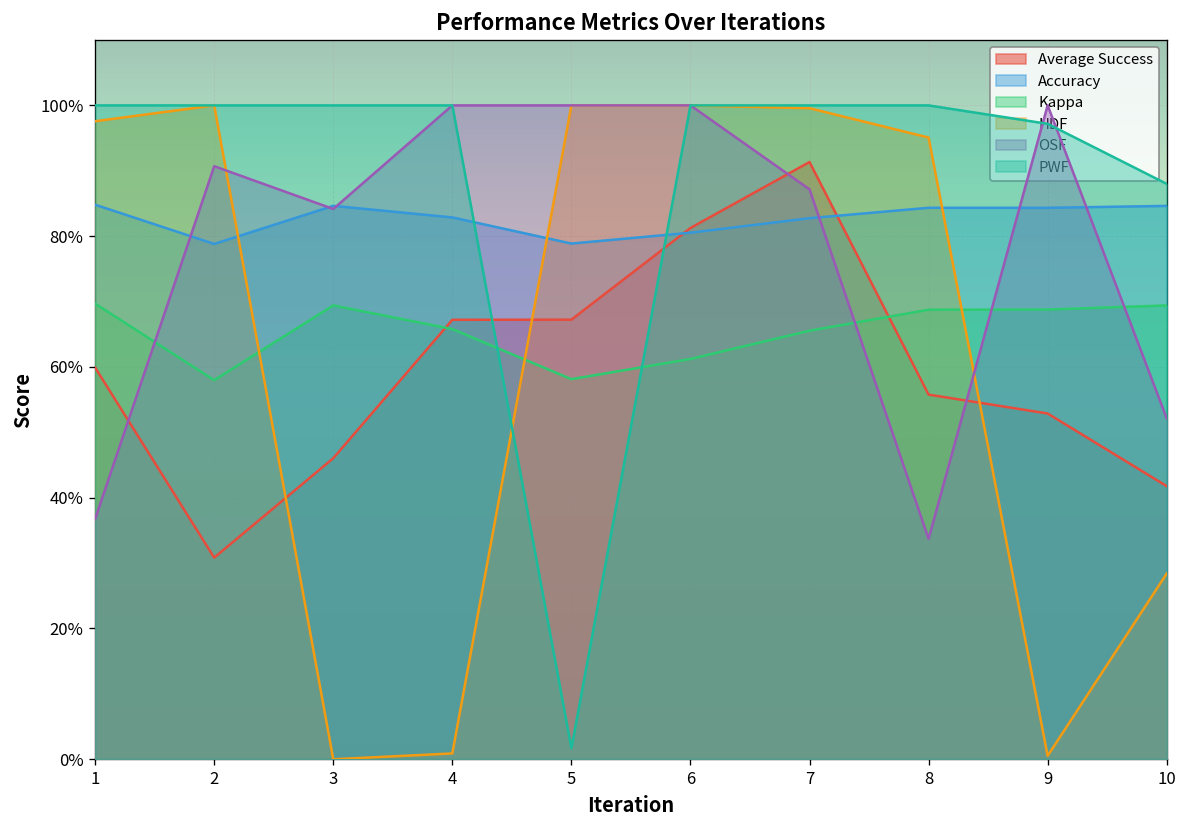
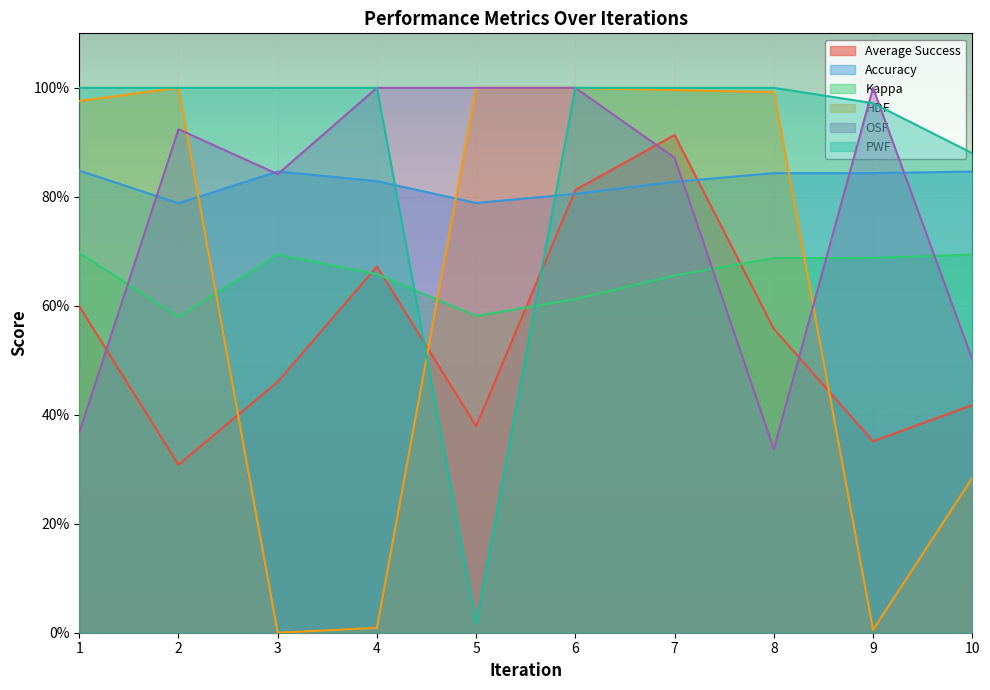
OSF, 2: 91% -> 92%
Average Success, 5: 67% -> 38%
HDF, 8: 95% -> 99%
Average Success, 9: 53% -> 35%
OSF, 10: 52% -> 50%
